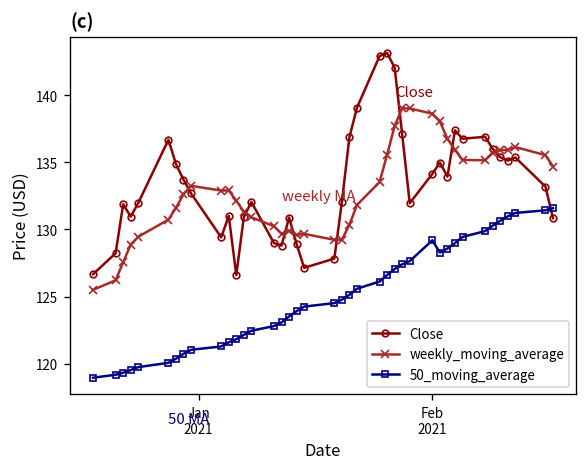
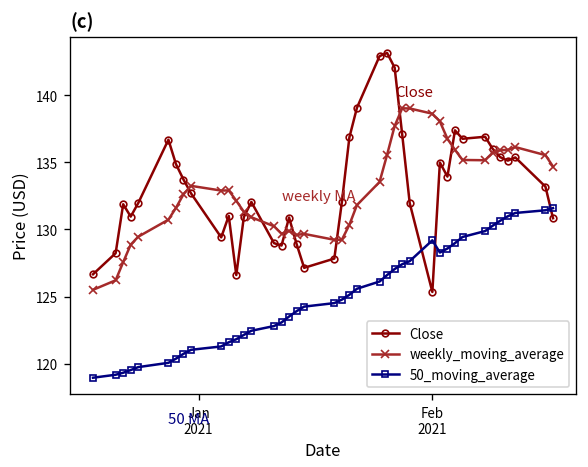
Close, Feb 2021: 134.1 -> 125.3
